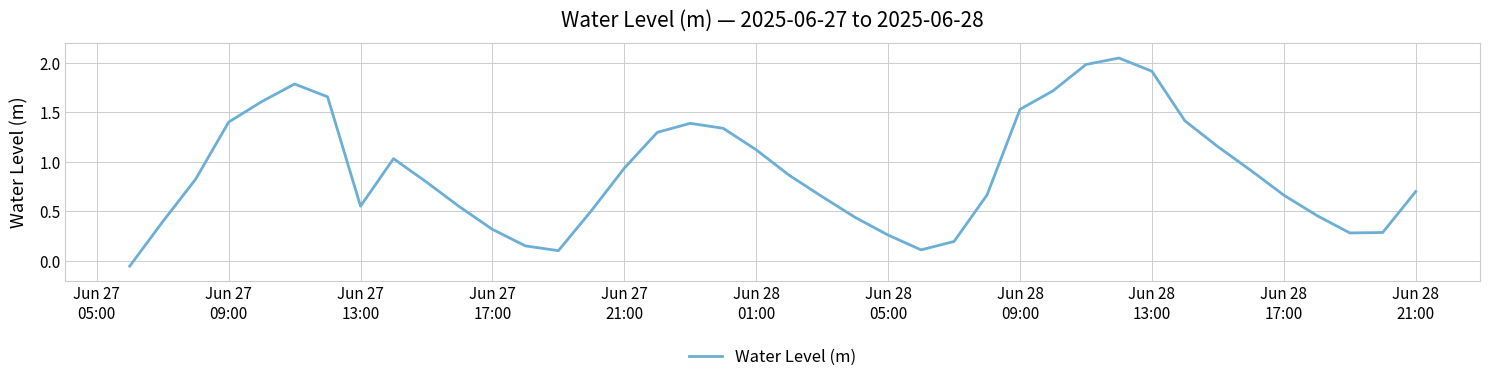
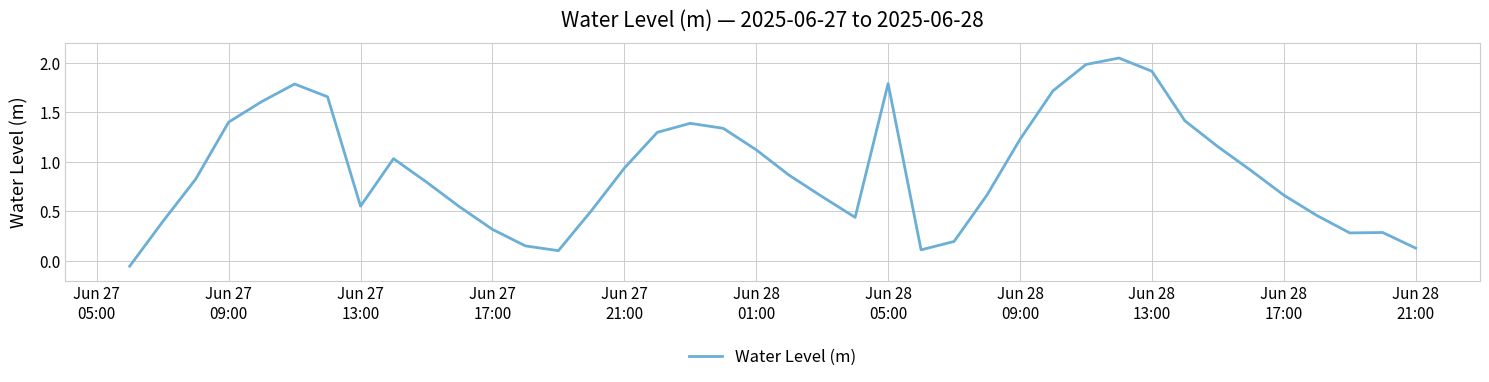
Jun 28 05:00: 0.3 -> 1.8
Jun 28 09:00: 1.5 -> 1.2
Jun 28 21:00: 0.7 -> 0.1
